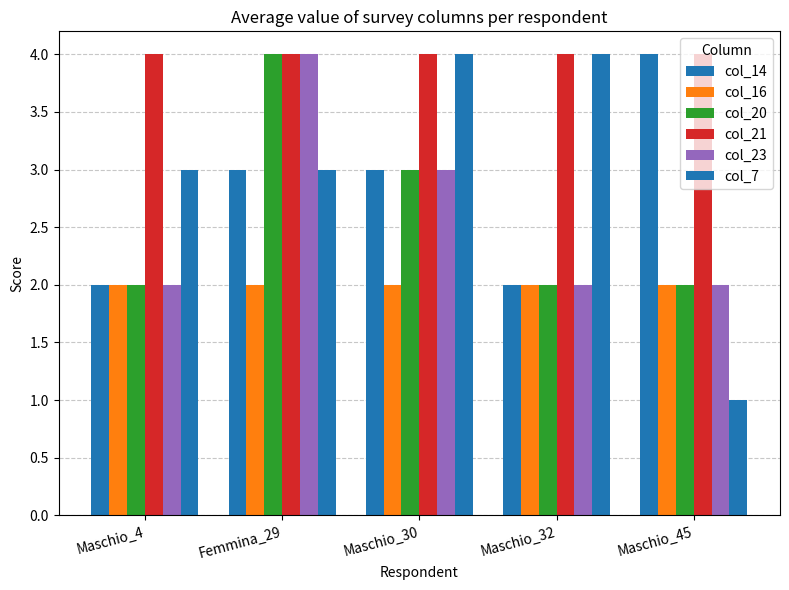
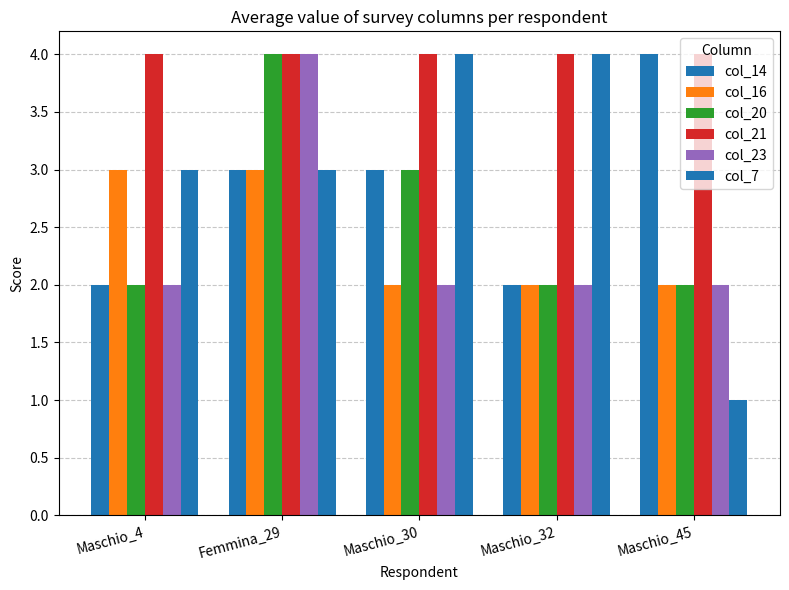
col_16, Maschio_4: 2 -> 3
col_16, Femmina_29: 2 -> 3
col_23, Maschio_30: 3 -> 2
